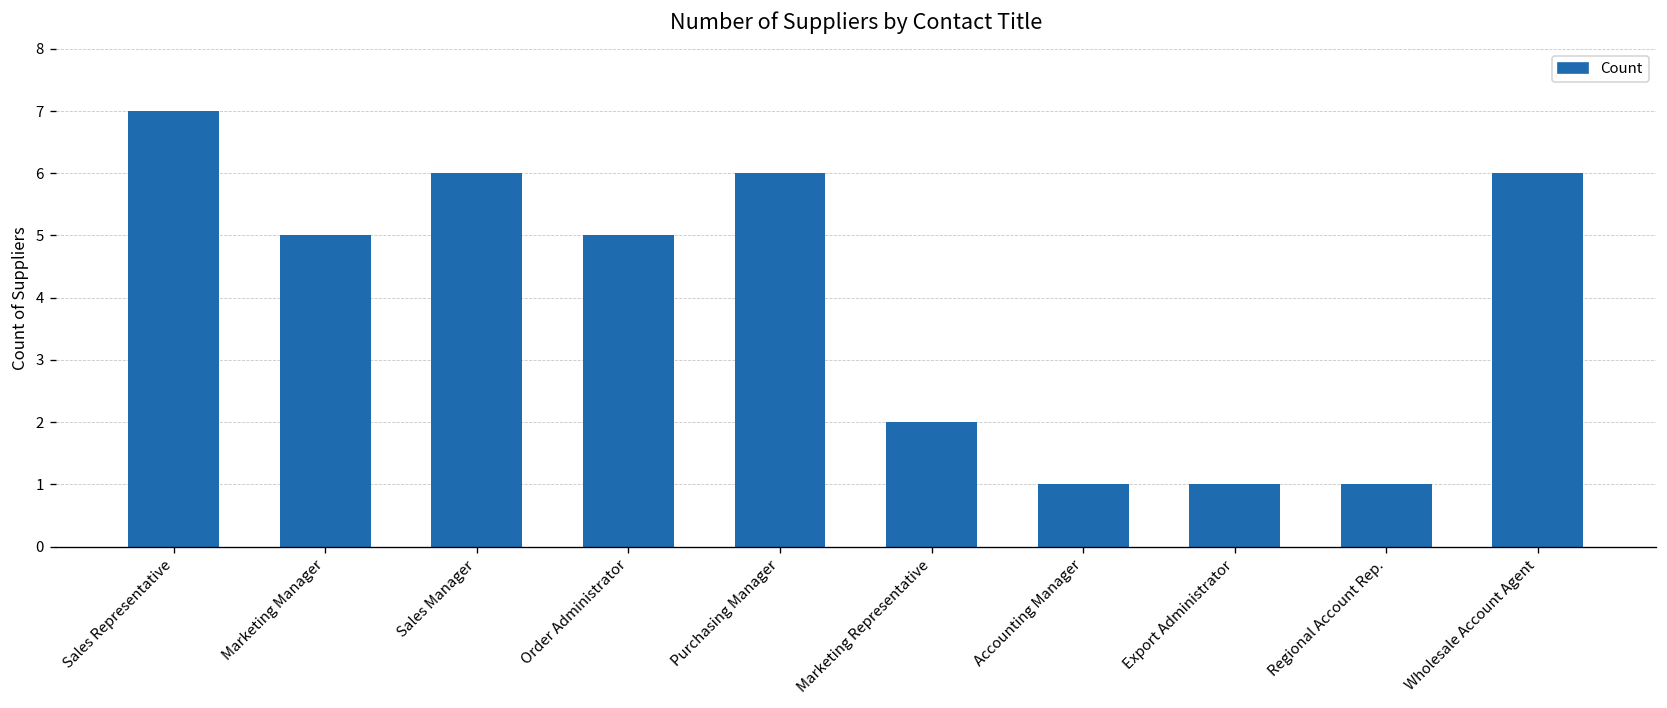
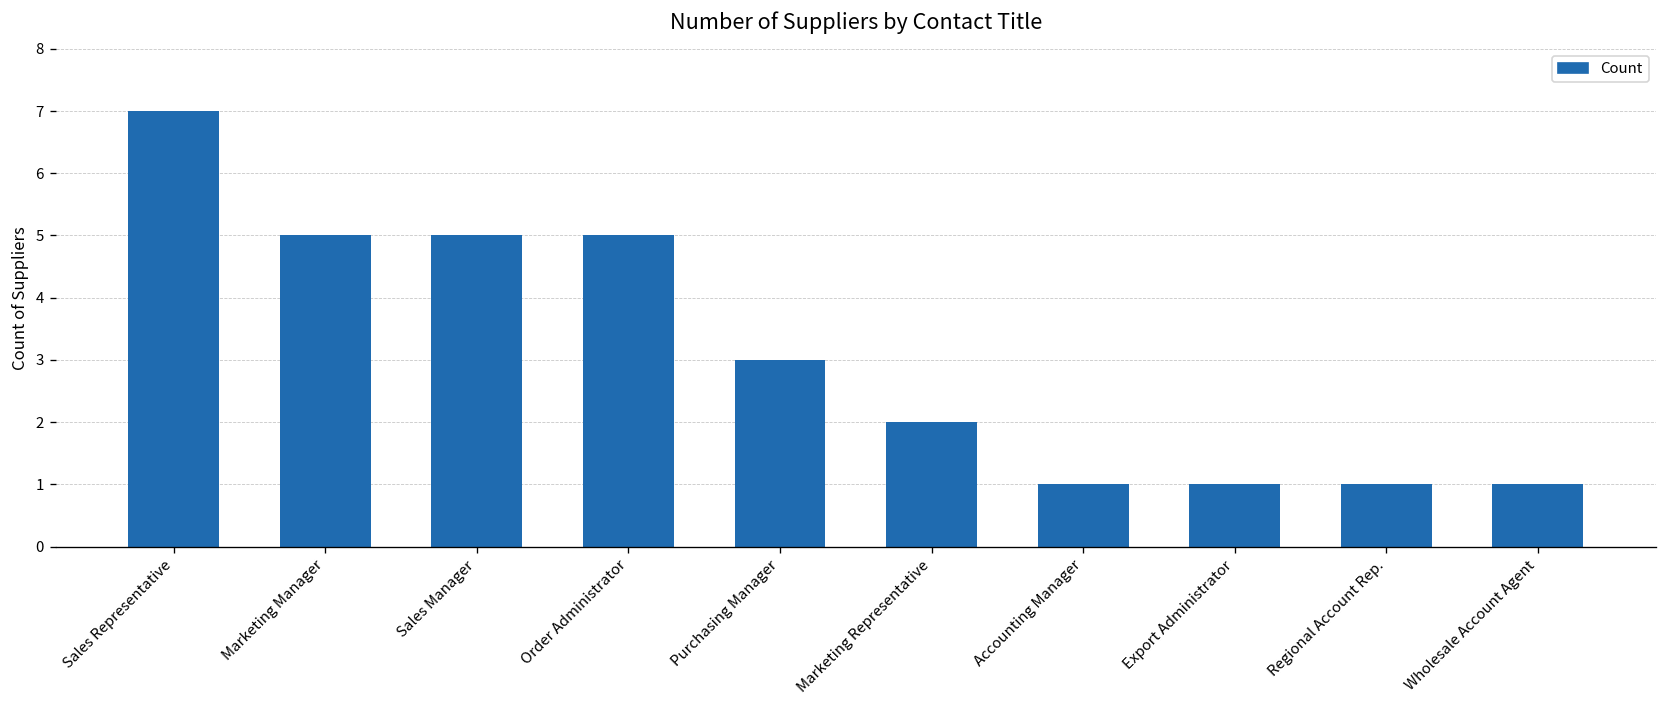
Sales Manager: 6 -> 5
Purchasing Manager: 6 -> 3
Wholesale Account Agent: 6 -> 1
